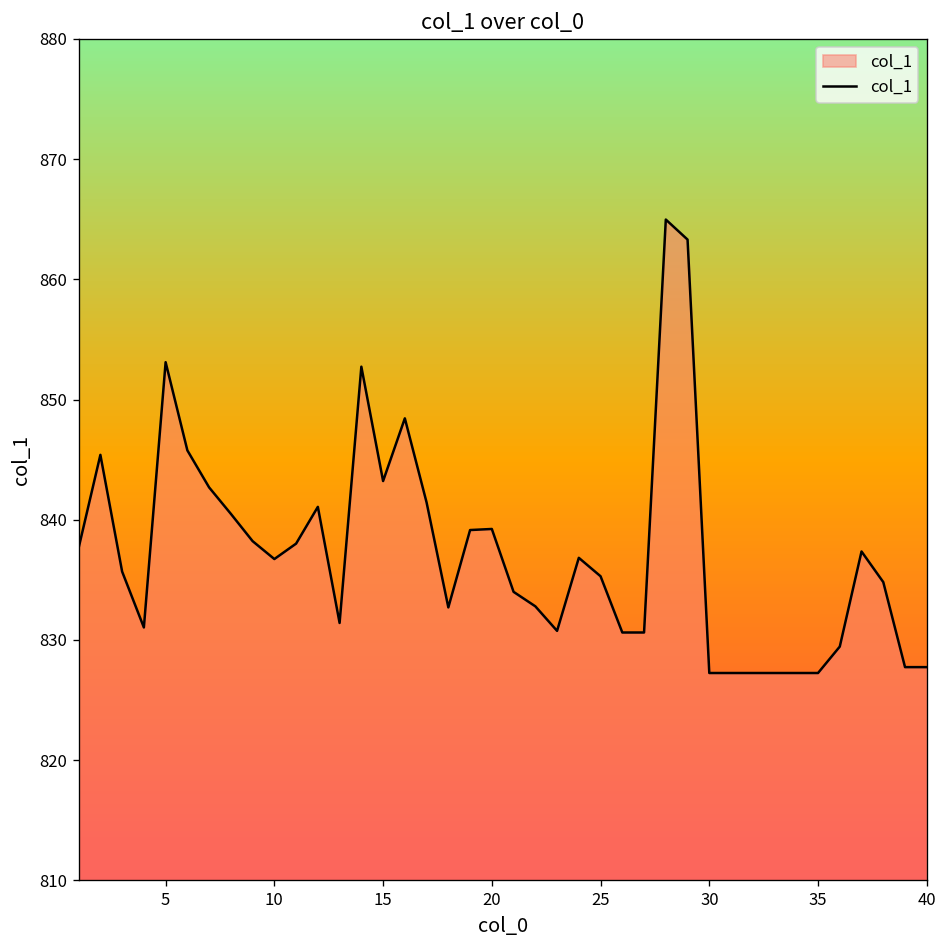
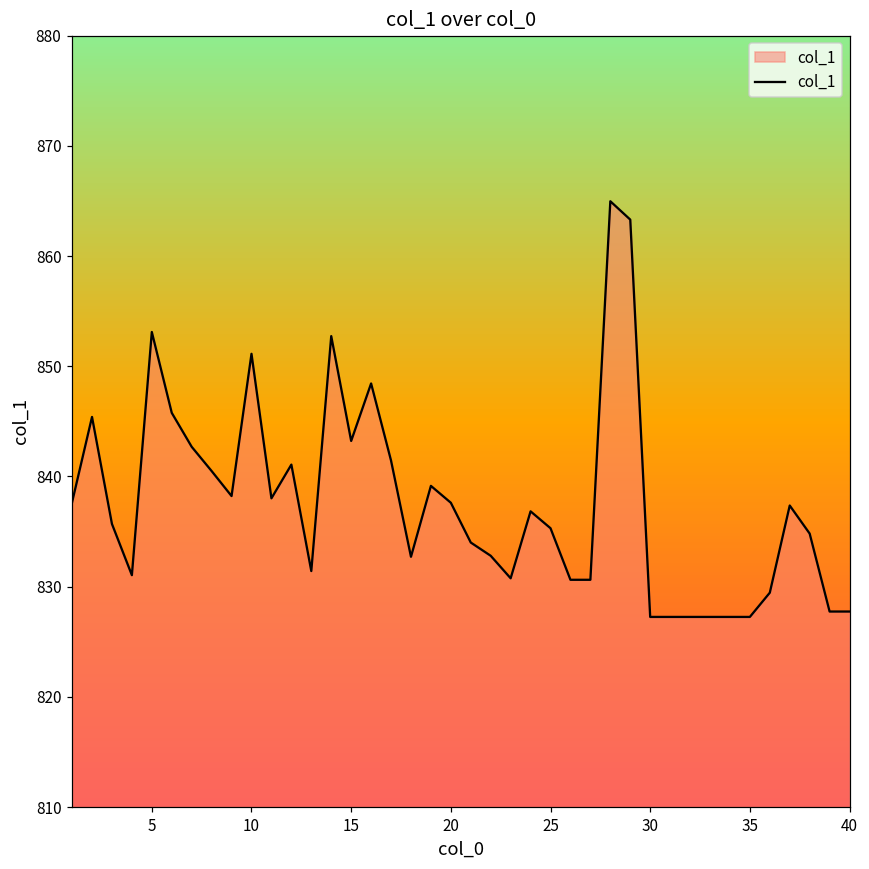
10: 836.7 -> 851.1
20: 839.2 -> 837.6
